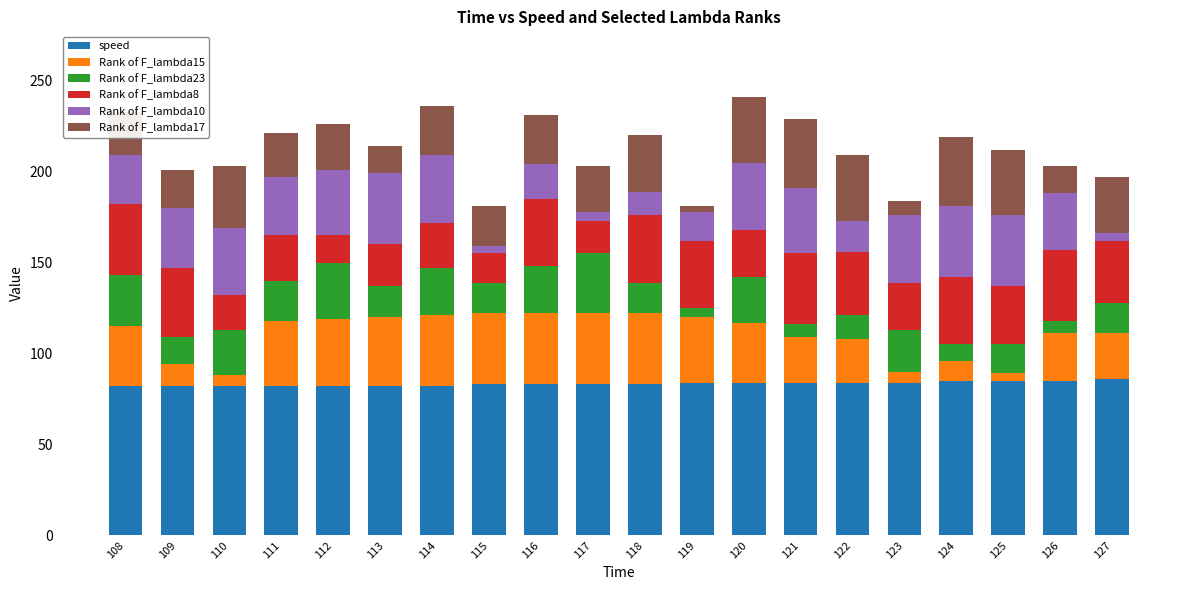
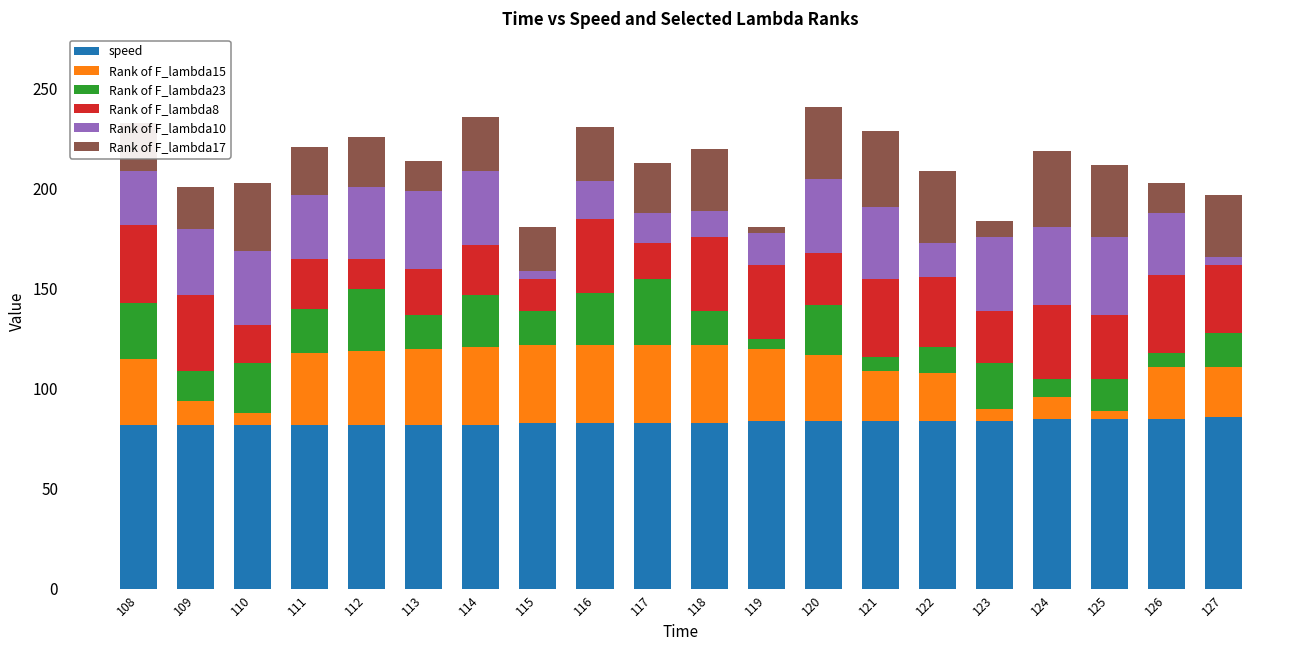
Rank of F_lambda10, 117: 5 -> 15
